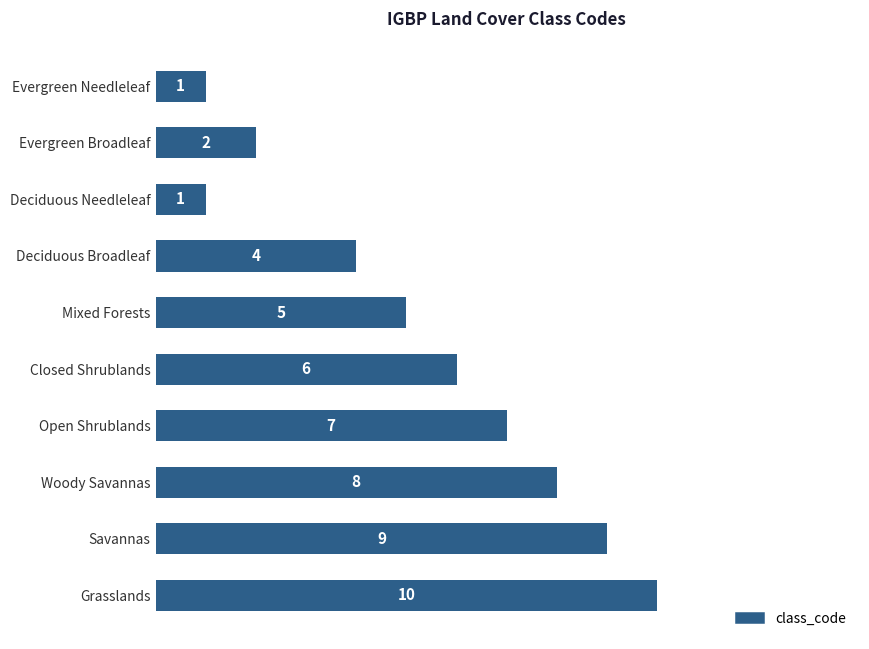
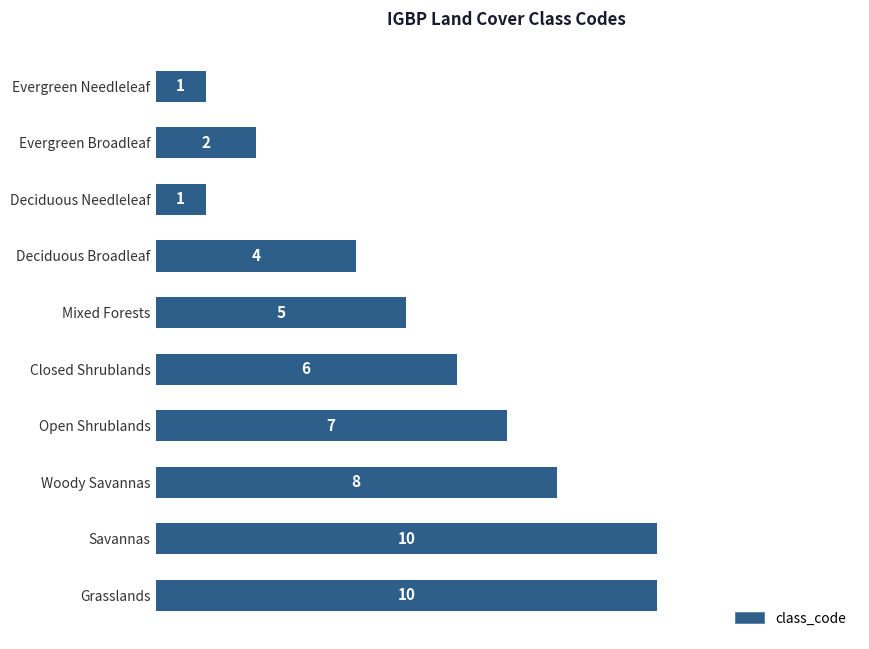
Savannas: 9 -> 10
